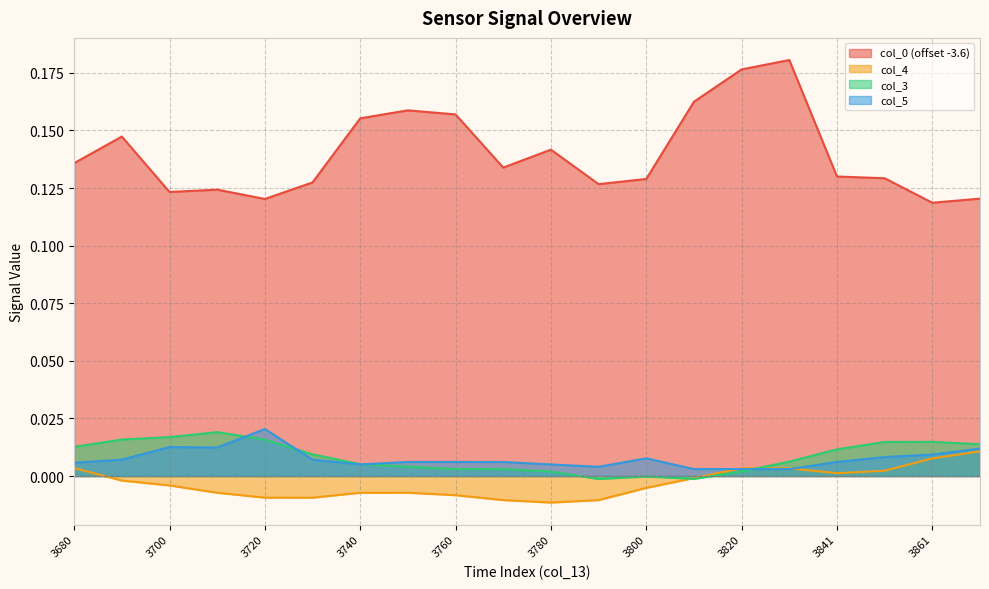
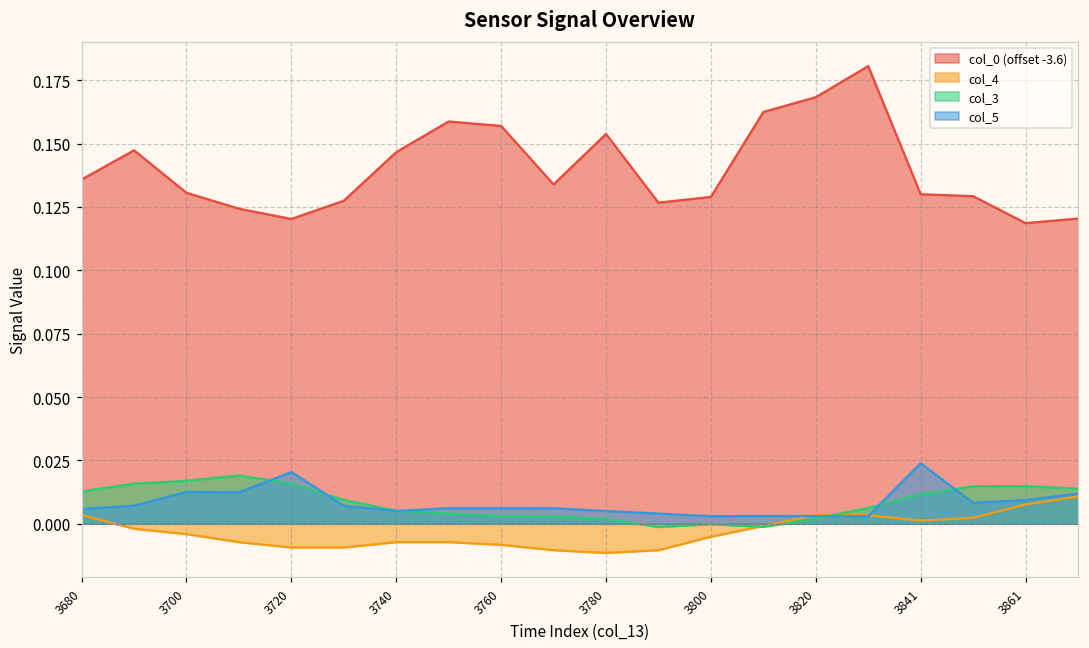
col_0 (offset -3.6), 3700: 0.123 -> 0.131
col_0 (offset -3.6), 3740: 0.155 -> 0.147
col_0 (offset -3.6), 3780: 0.142 -> 0.154
col_5, 3800: 0.008 -> 0.003
col_0 (offset -3.6), 3820: 0.176 -> 0.168
col_5, 3841: 0.006 -> 0.024
